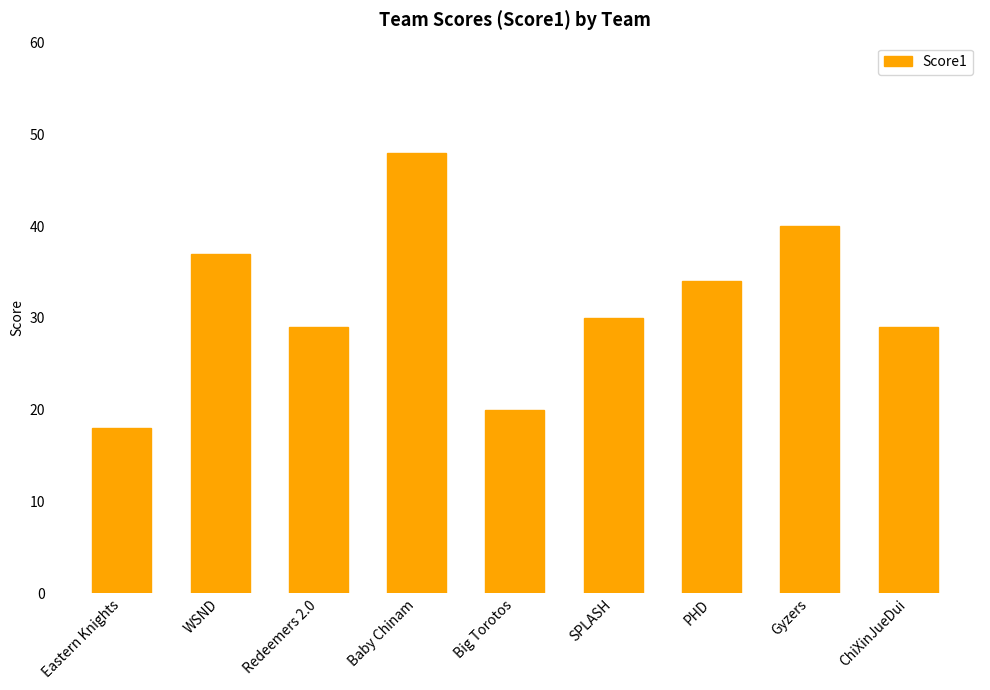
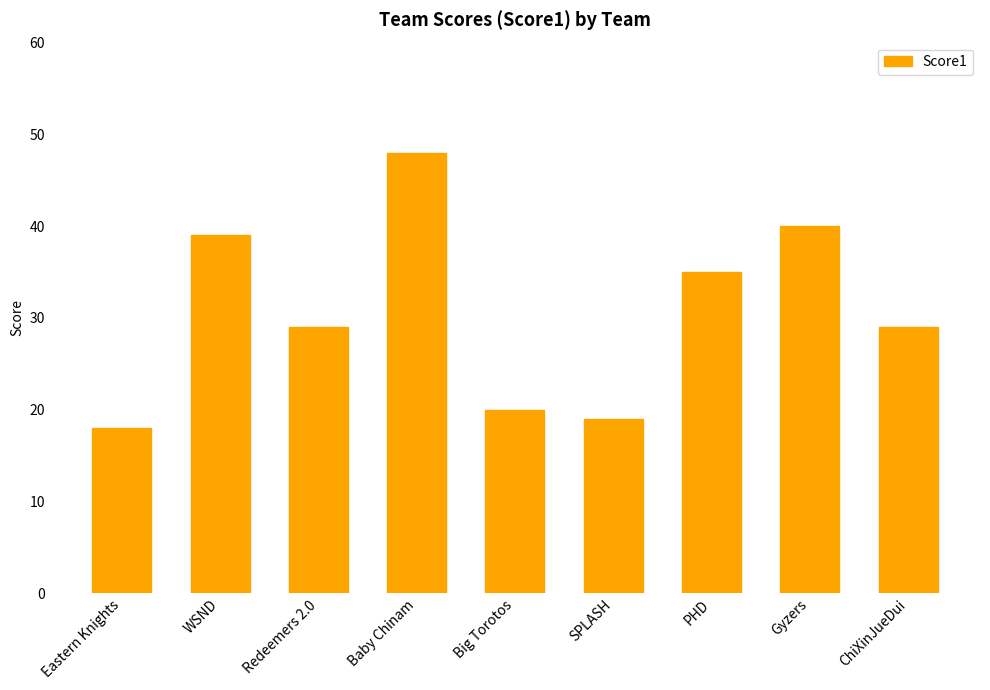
WSND: 37 -> 39
SPLASH: 30 -> 19
PHD: 34 -> 35
